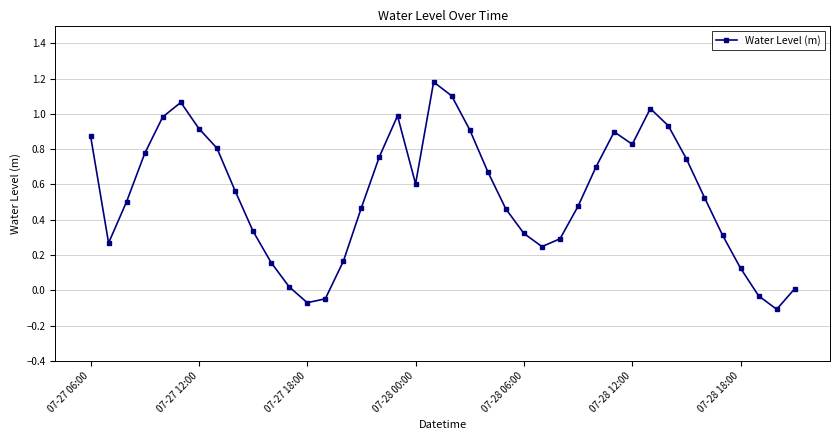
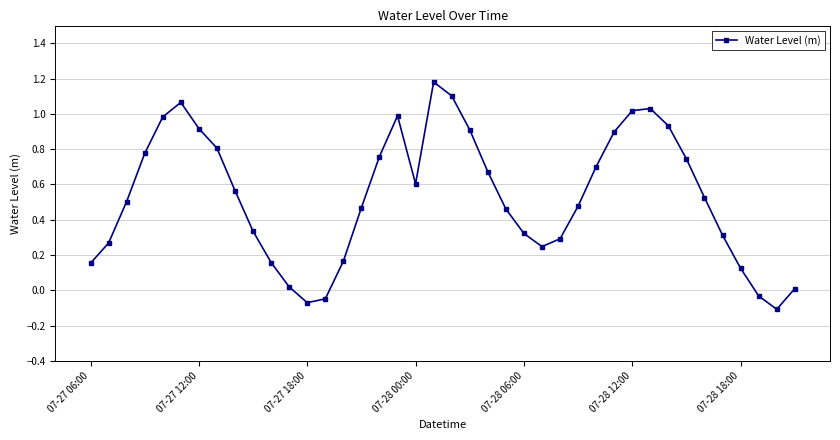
07-27 06:00: 0.88 -> 0.15
07-28 12:00: 0.83 -> 1.02
